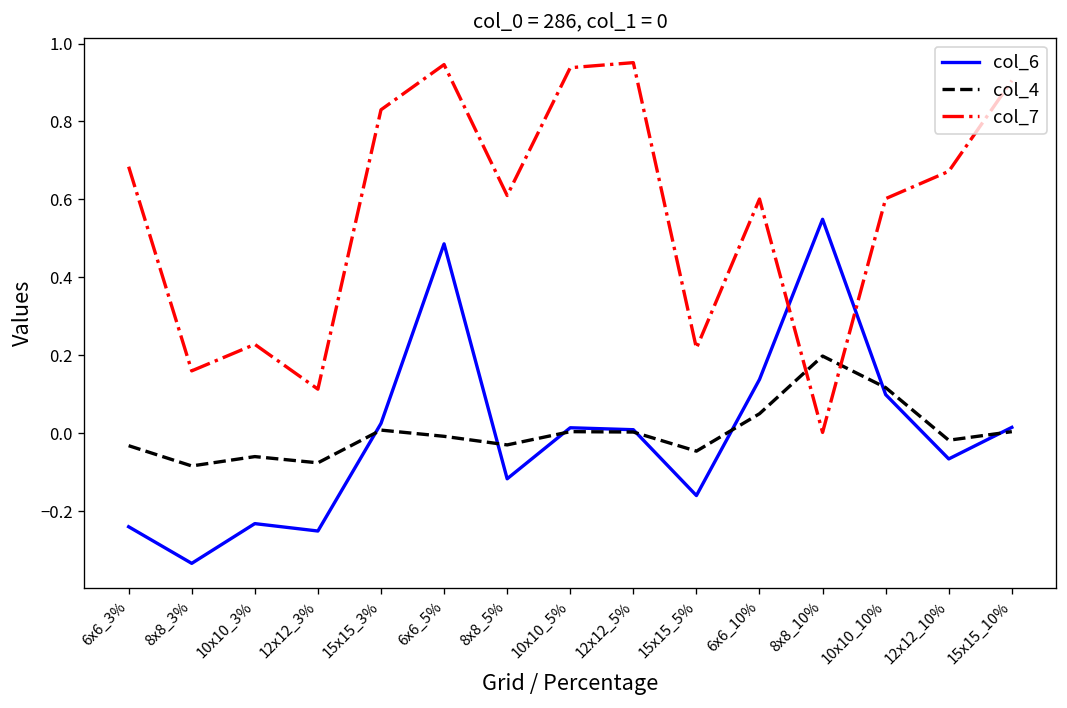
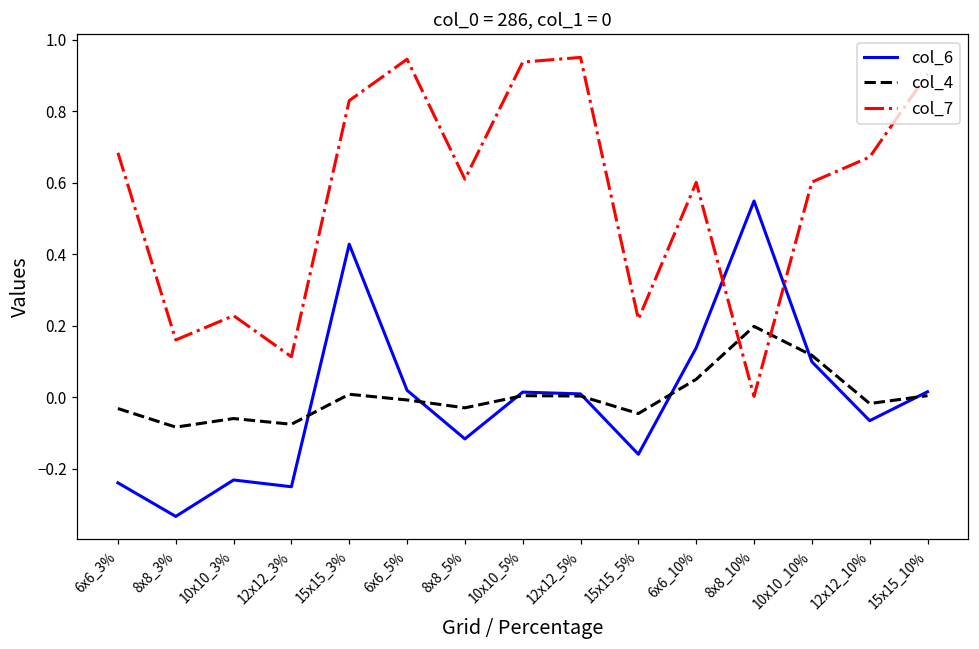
col_6, 15x15_3%: 0.03 -> 0.43
col_6, 6x6_5%: 0.49 -> 0.02
